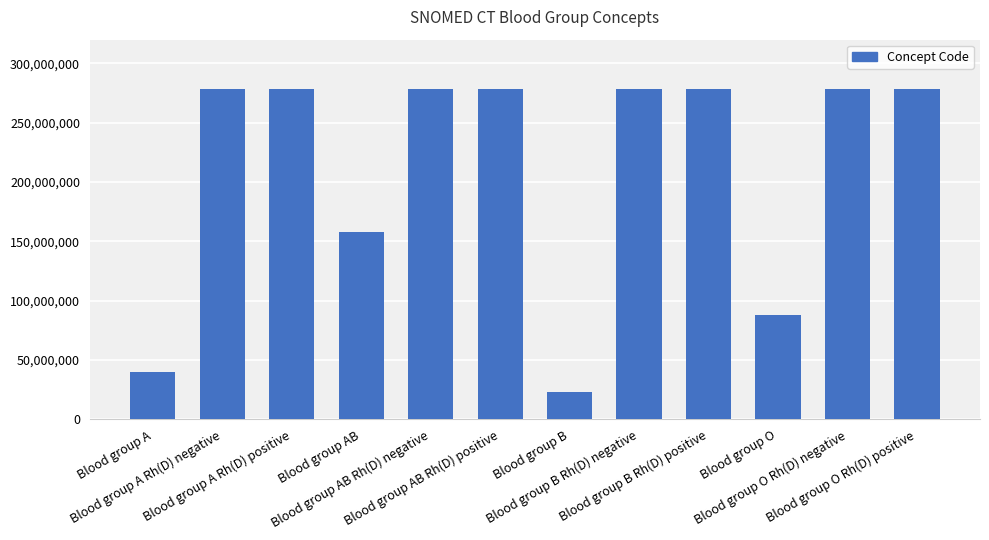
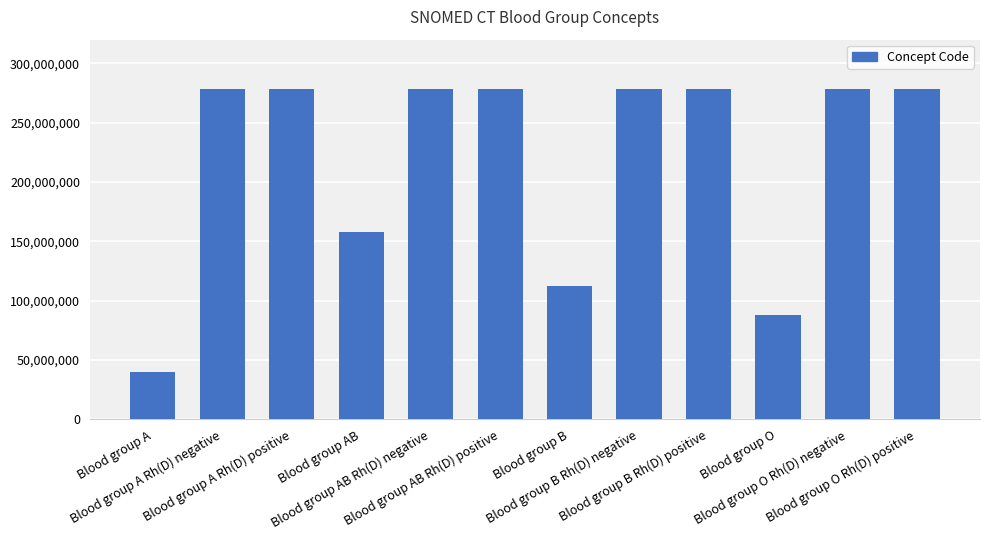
Blood group B: 23,000,000 -> 112,000,000
